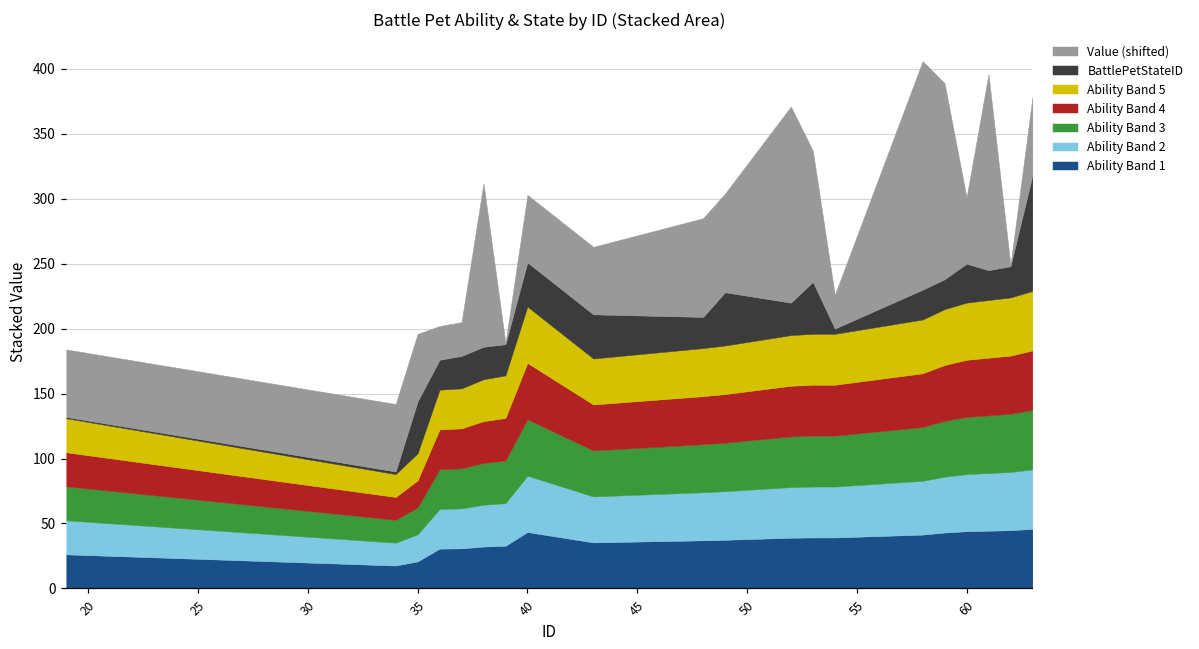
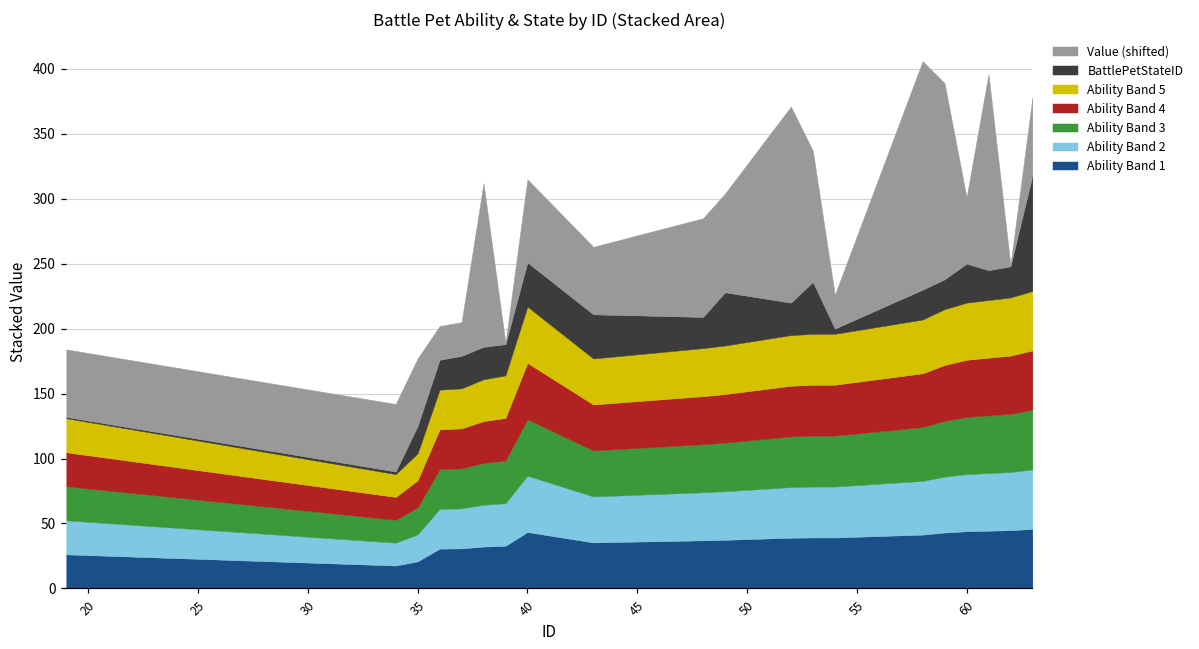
BattlePetStateID, 35: 40 -> 21
Value (shifted), 40: 52 -> 64
